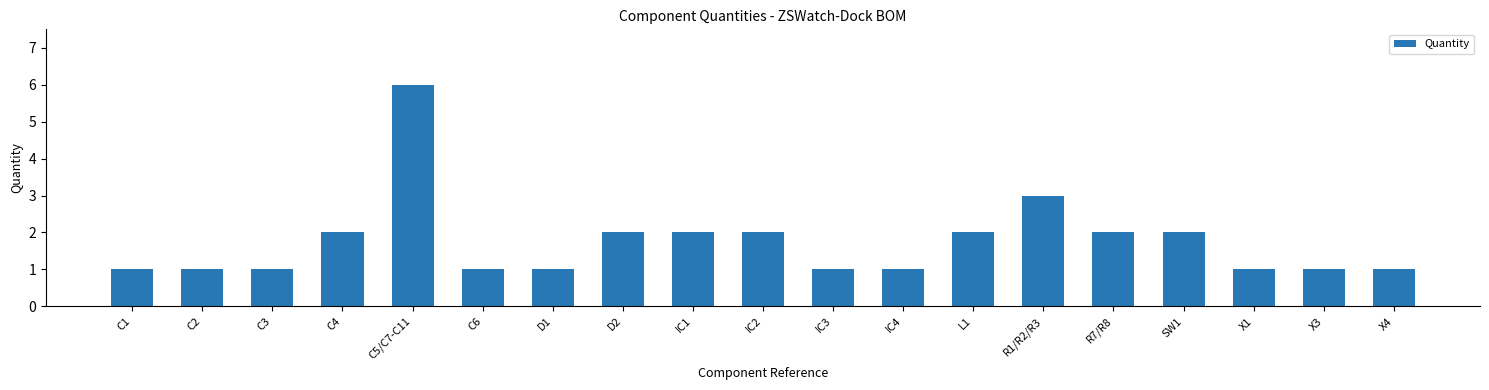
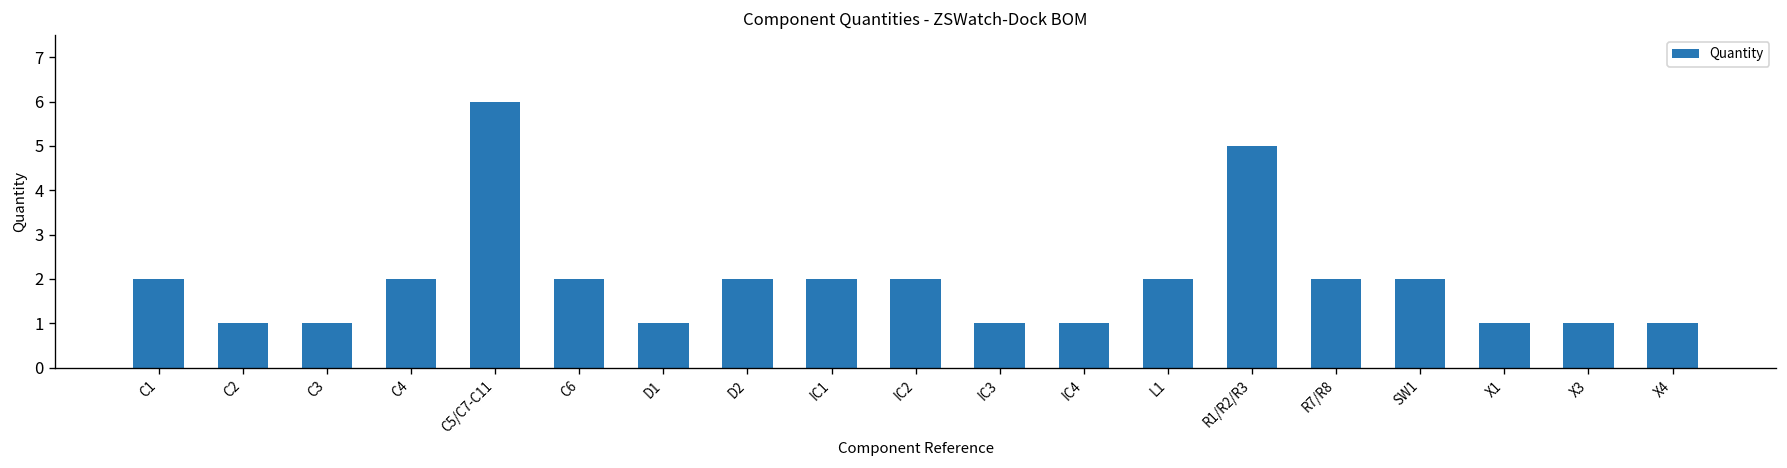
C1: 1 -> 2
C6: 1 -> 2
R1/R2/R3: 3 -> 5
